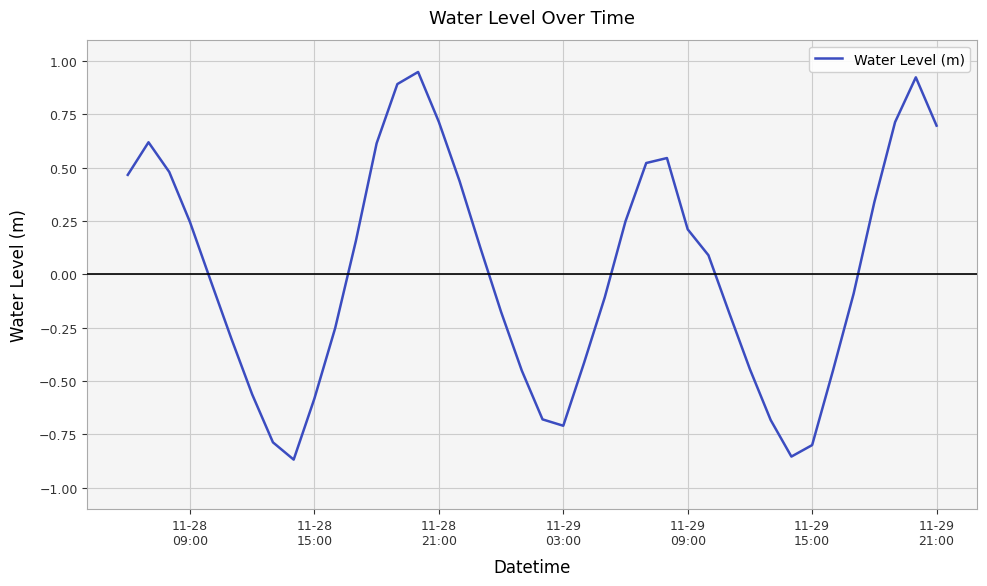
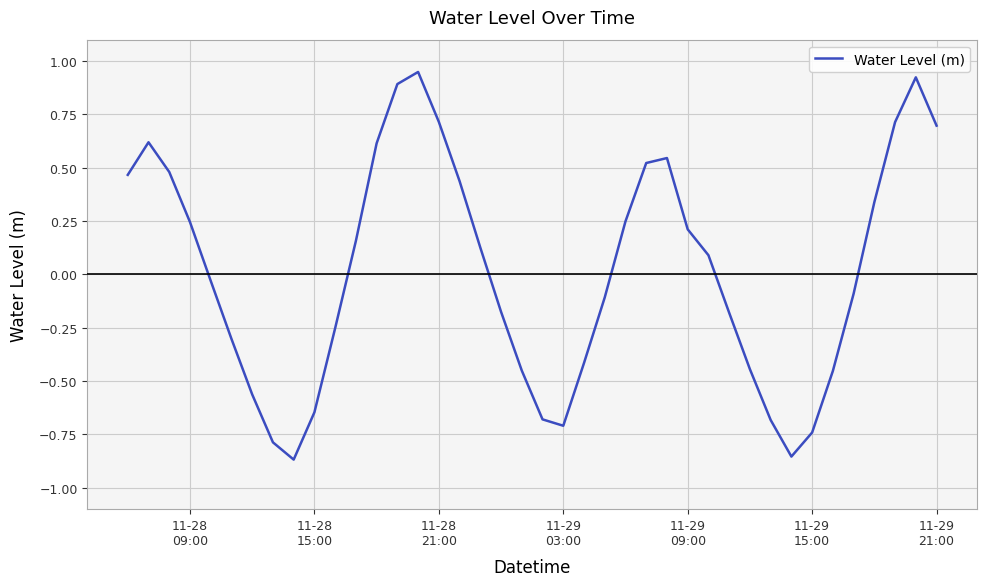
11-28 15:00: -0.58 -> -0.65
11-29 15:00: -0.80 -> -0.74
